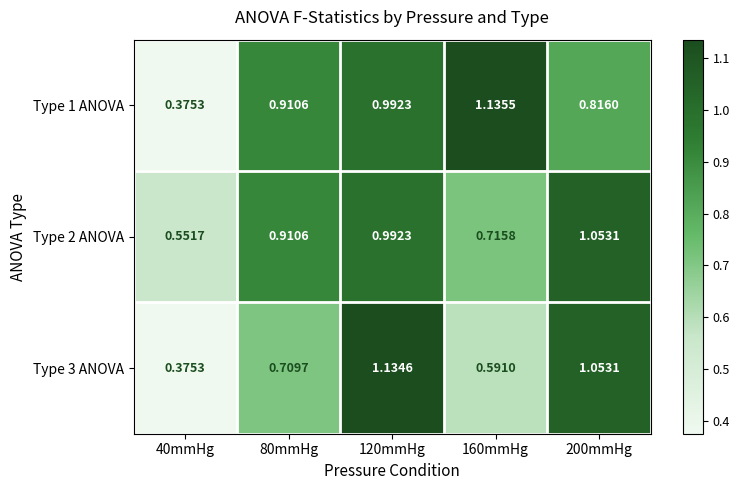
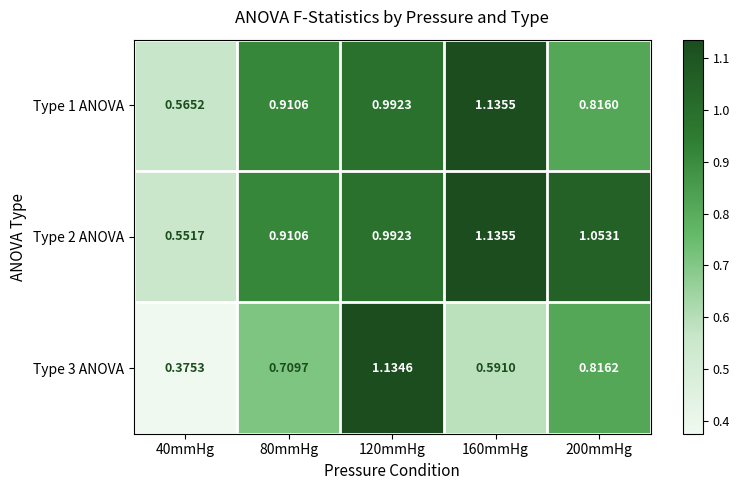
Type 1 ANOVA, 40mmHg: 0.3753 -> 0.5652
Type 2 ANOVA, 160mmHg: 0.7158 -> 1.1355
Type 3 ANOVA, 200mmHg: 1.0531 -> 0.8162
